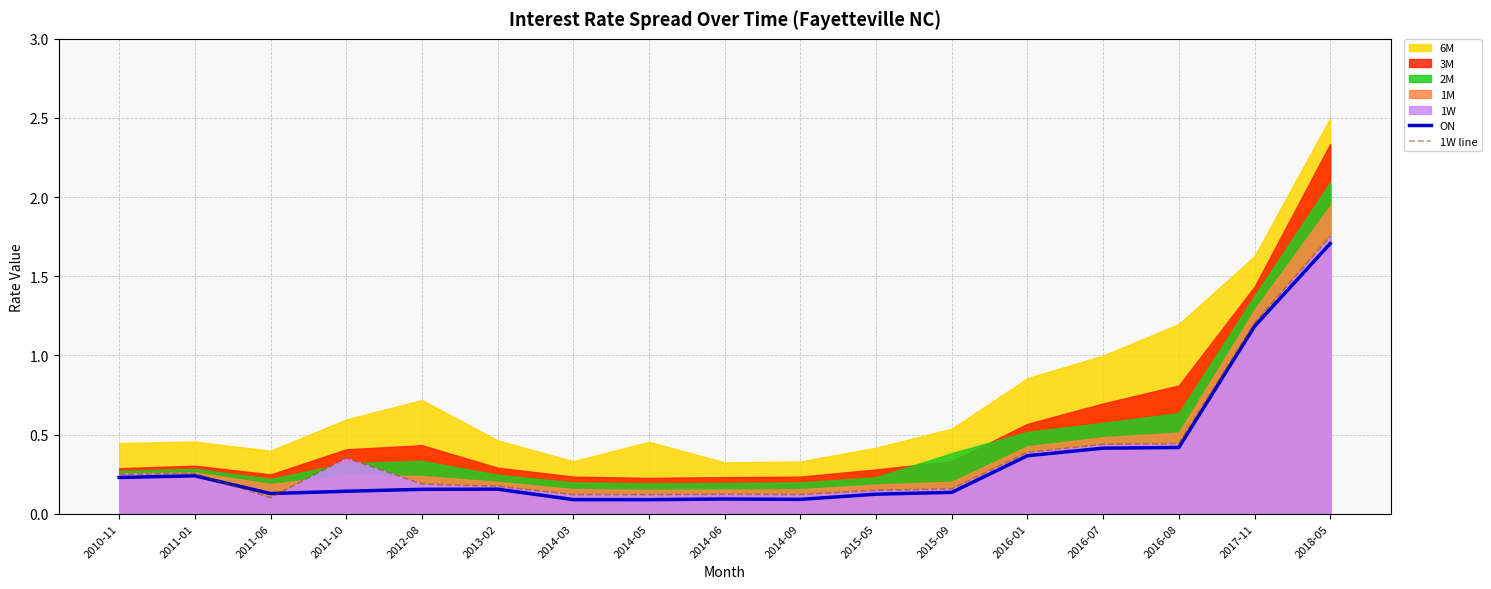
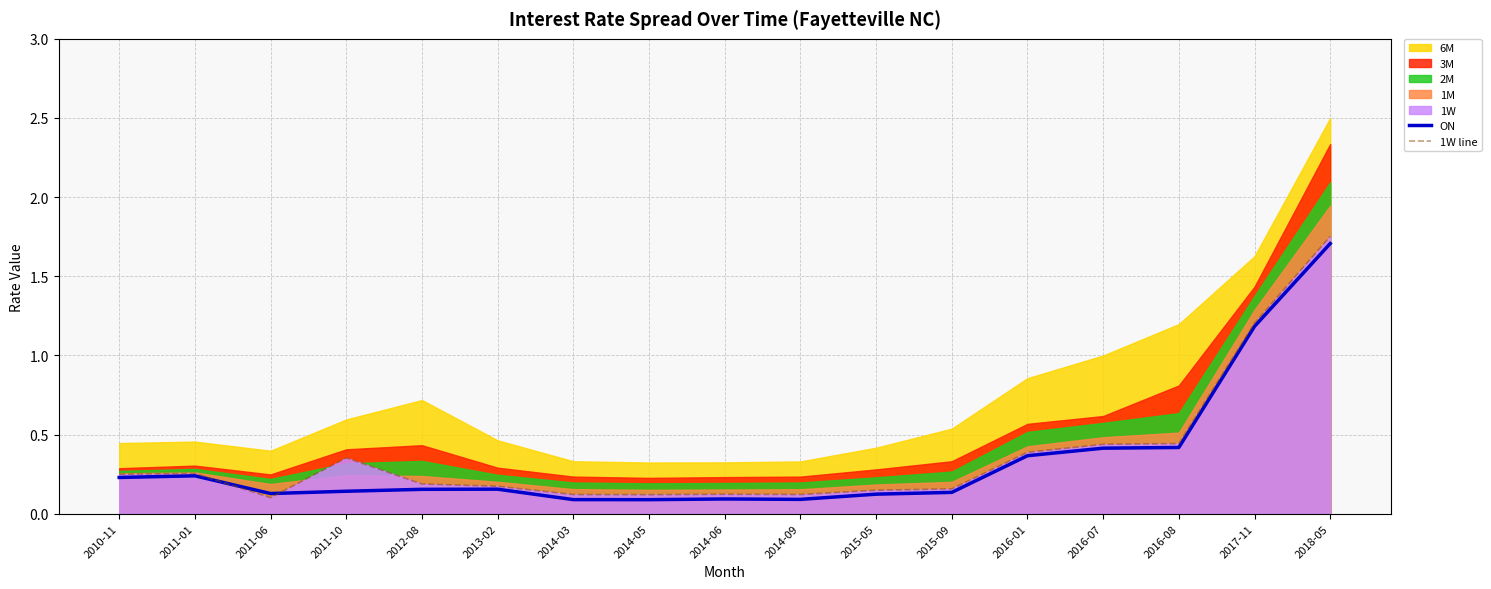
6M, 2014-05: 0.45 -> 0.32
2M, 2015-09: 0.38 -> 0.27
3M, 2016-07: 0.70 -> 0.62
